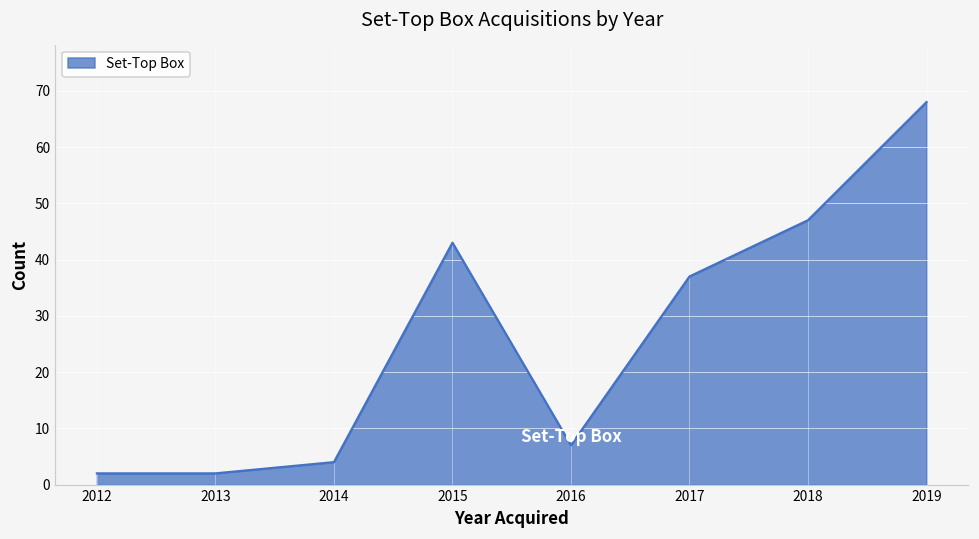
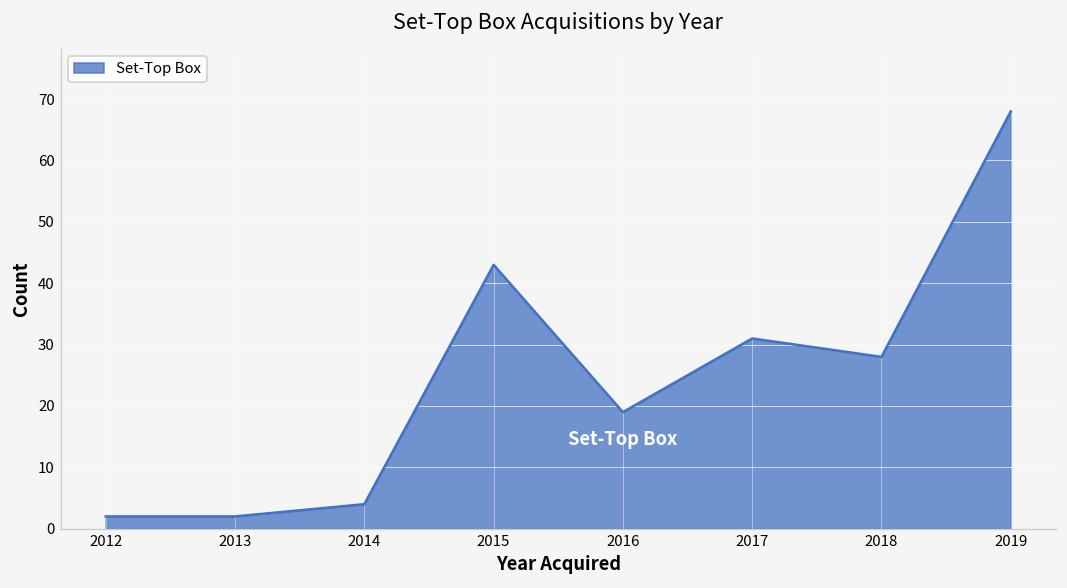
2016: 7 -> 19
2017: 37 -> 31
2018: 47 -> 28
